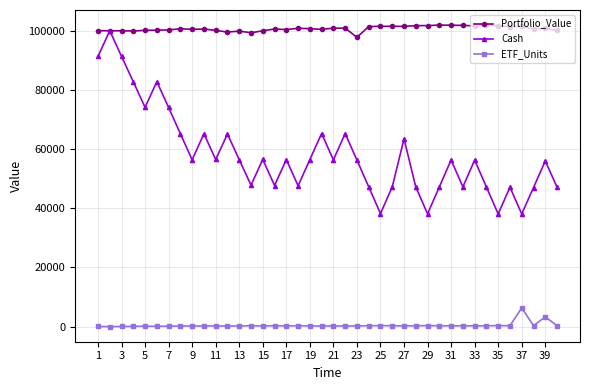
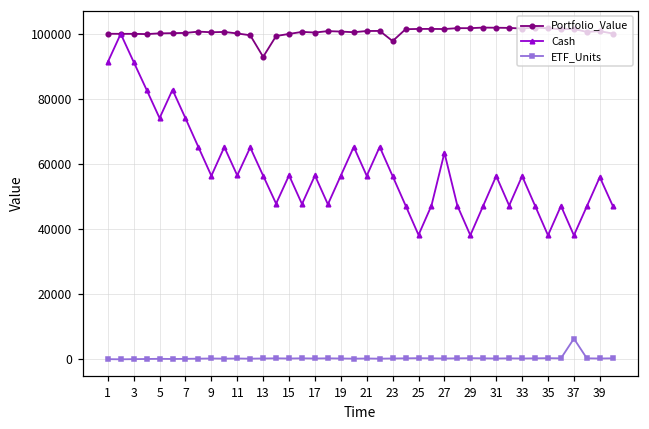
Portfolio_Value, 13: 100000 -> 93000
ETF_Units, 39: 3000 -> 0
